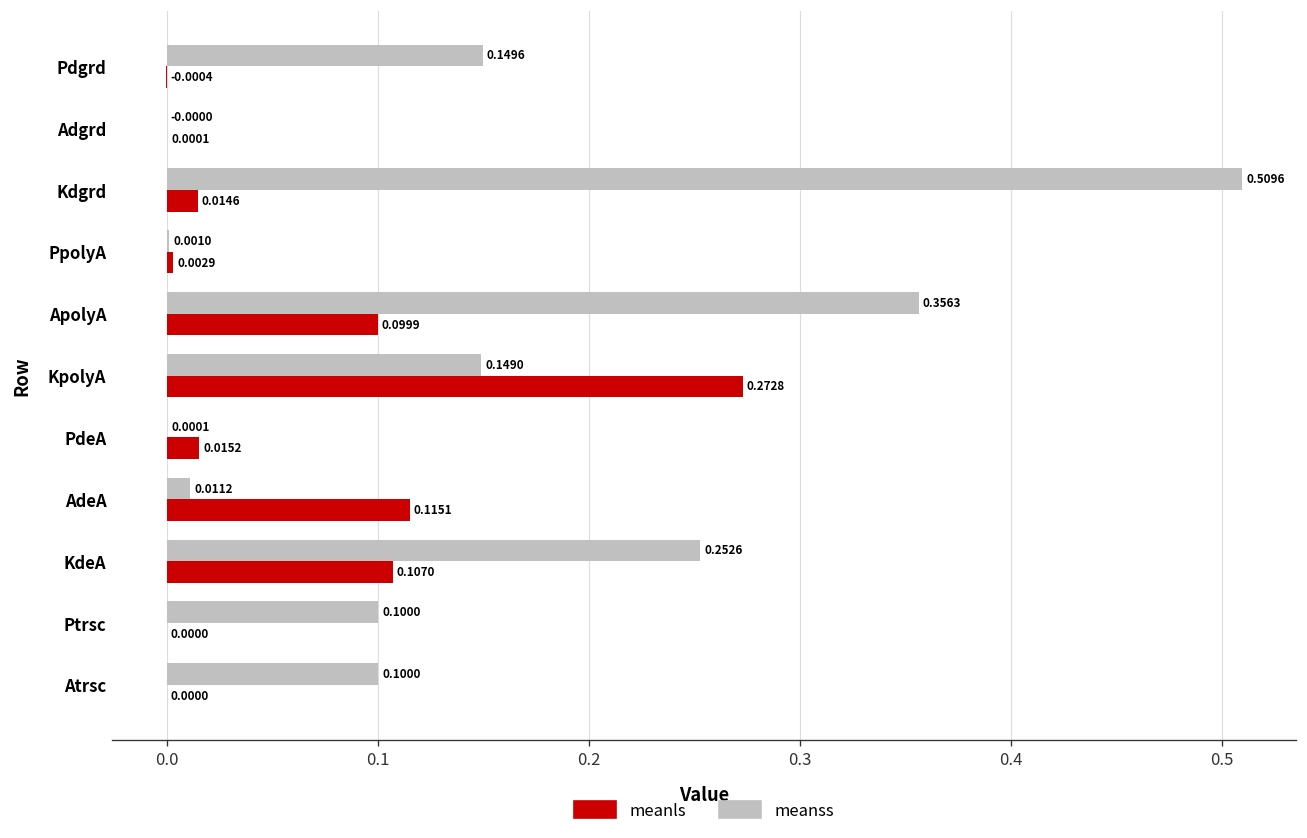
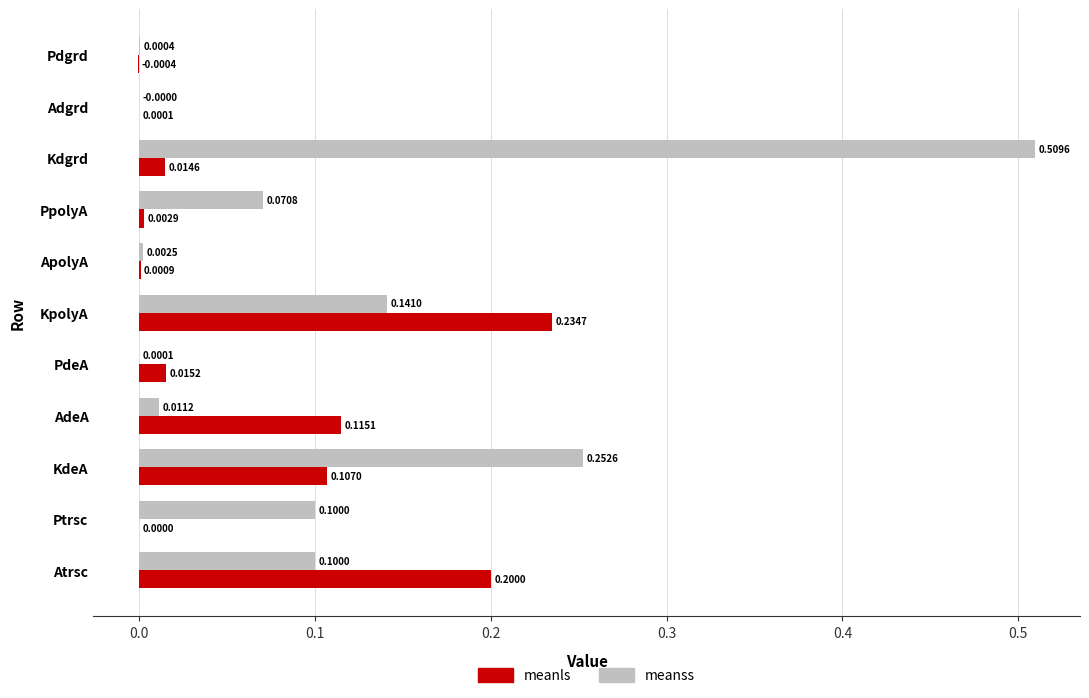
meanss, Pdgrd: 0.1496 -> 0.0004
meanss, PpolyA: 0.0010 -> 0.0708
meanss, ApolyA: 0.3563 -> 0.0025
meanls, ApolyA: 0.0999 -> 0.0009
meanss, KpolyA: 0.1490 -> 0.1410
meanls, KpolyA: 0.2728 -> 0.2347
meanls, Atrsc: 0.0000 -> 0.2000
